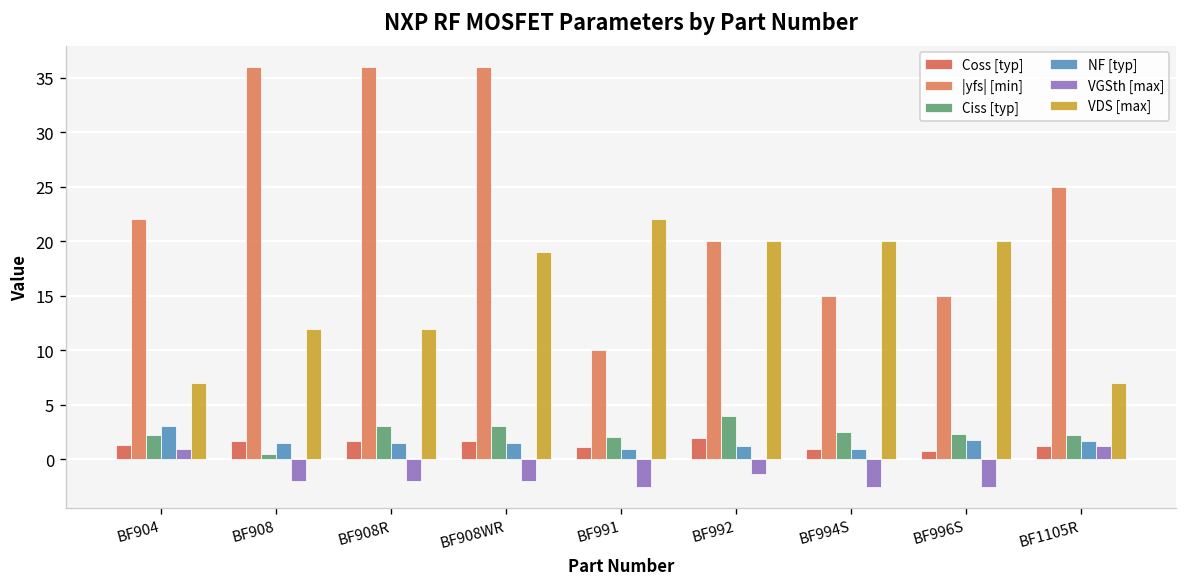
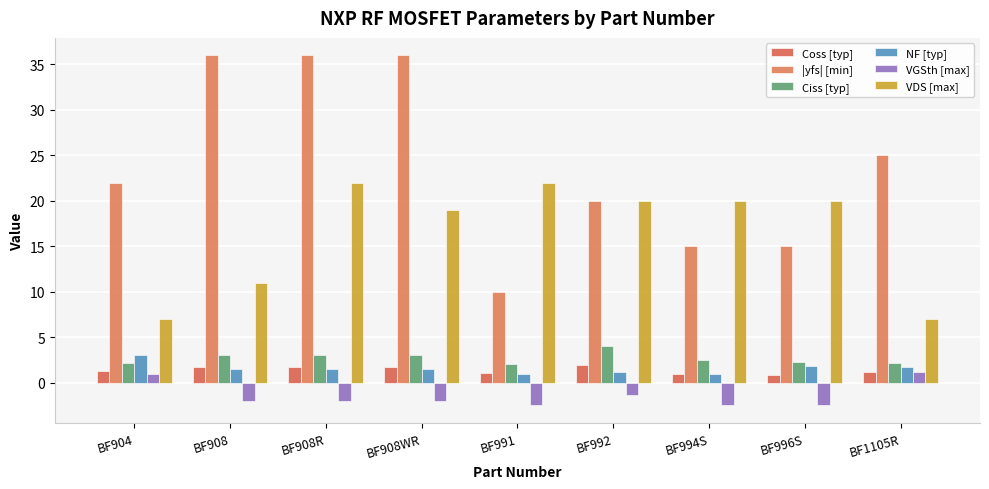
Ciss [typ], BF908: 1 -> 3
VDS [max], BF908: 12 -> 11
VDS [max], BF908R: 12 -> 22
